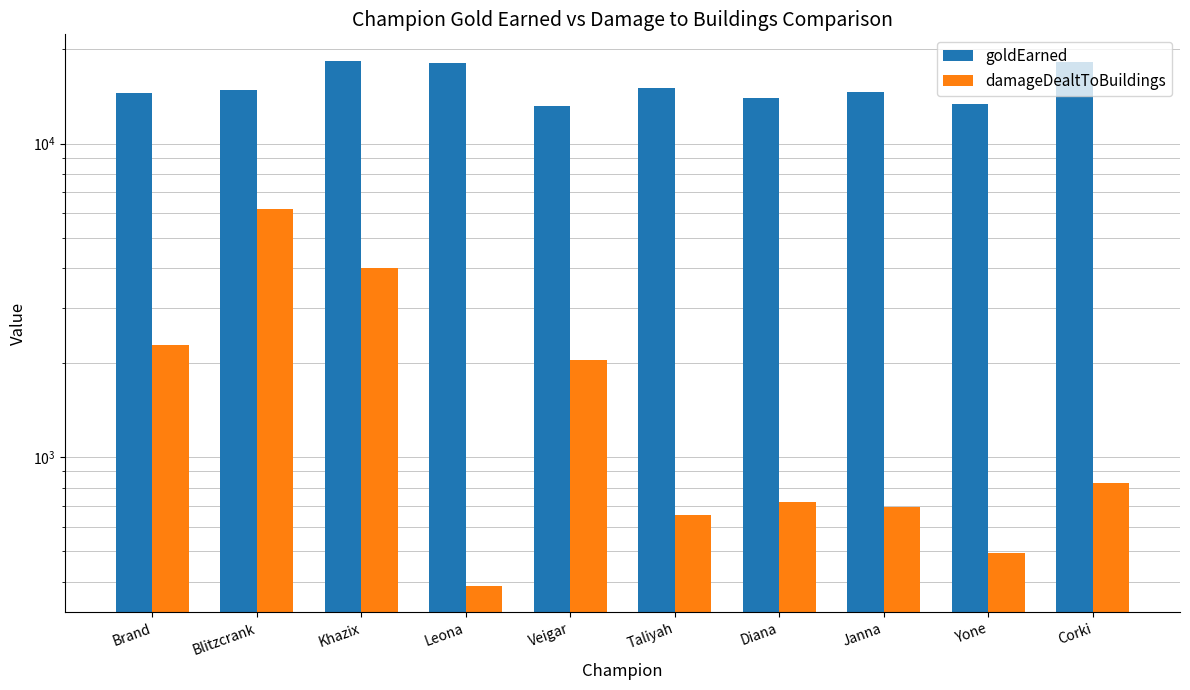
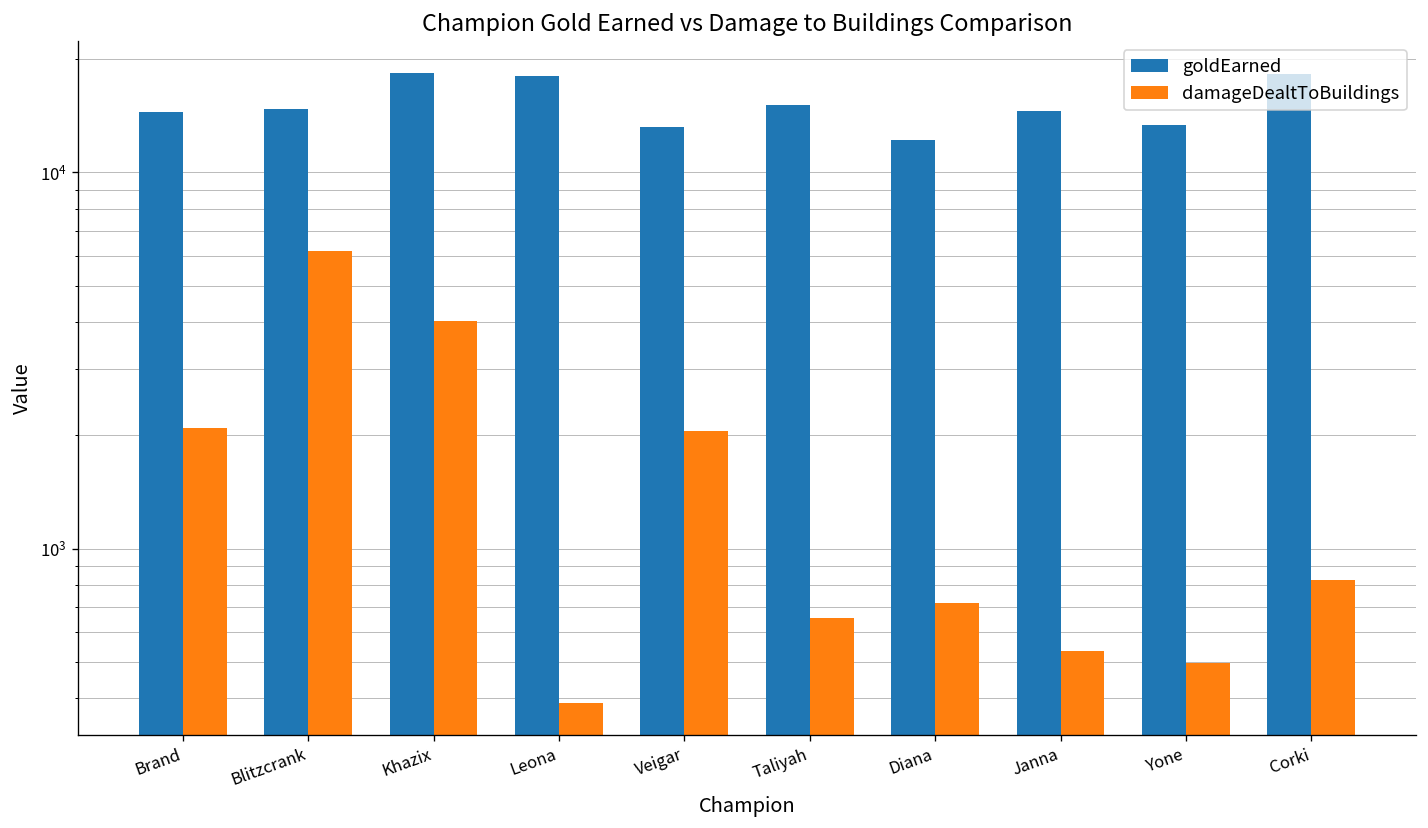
damageDealtToBuildings, Brand: 2300 -> 2100
goldEarned, Diana: 14000 -> 12200
damageDealtToBuildings, Janna: 690 -> 530
